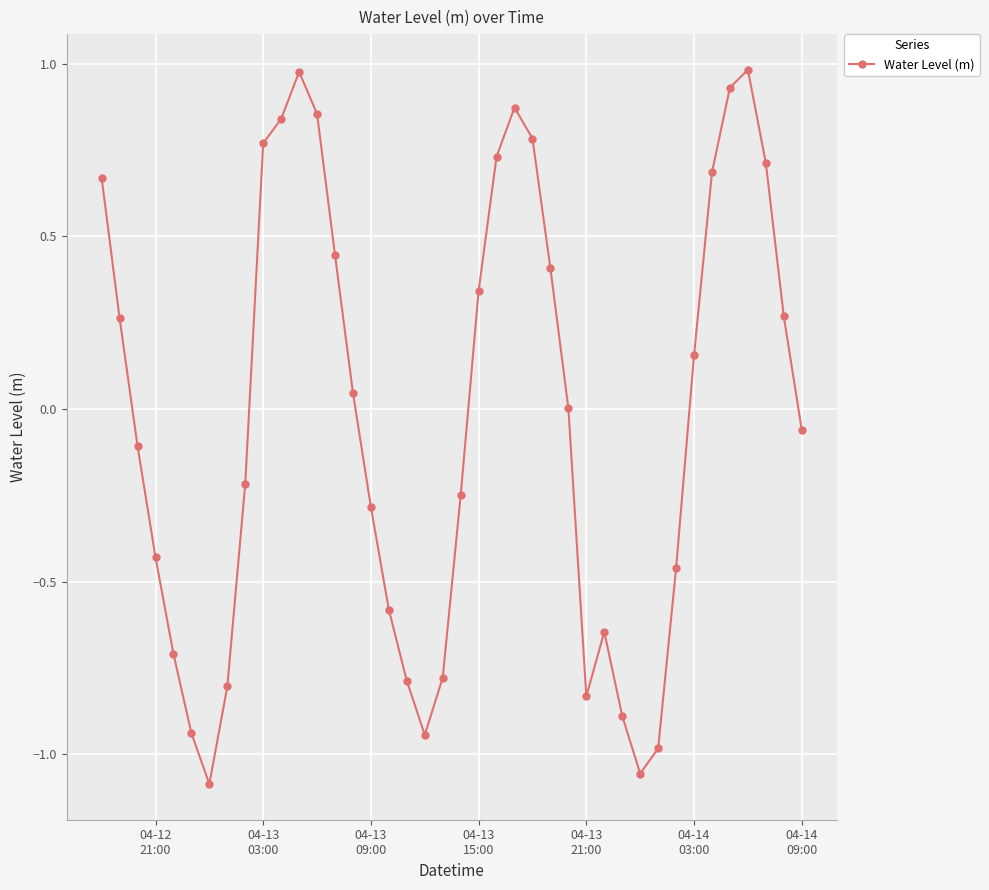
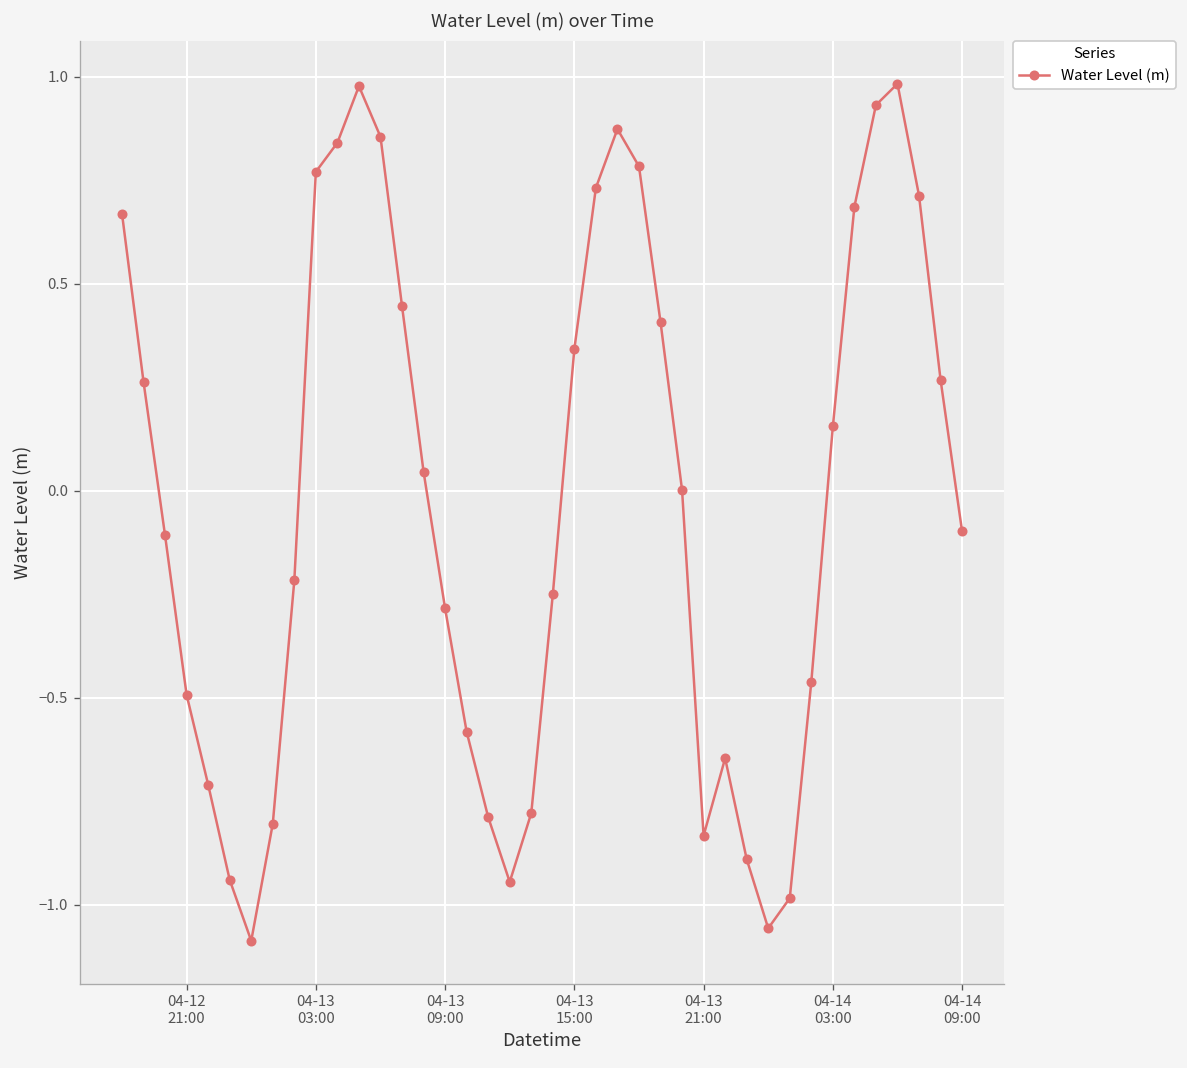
04-12 21:00: -0.43 -> -0.49
04-14 09:00: -0.06 -> -0.10
